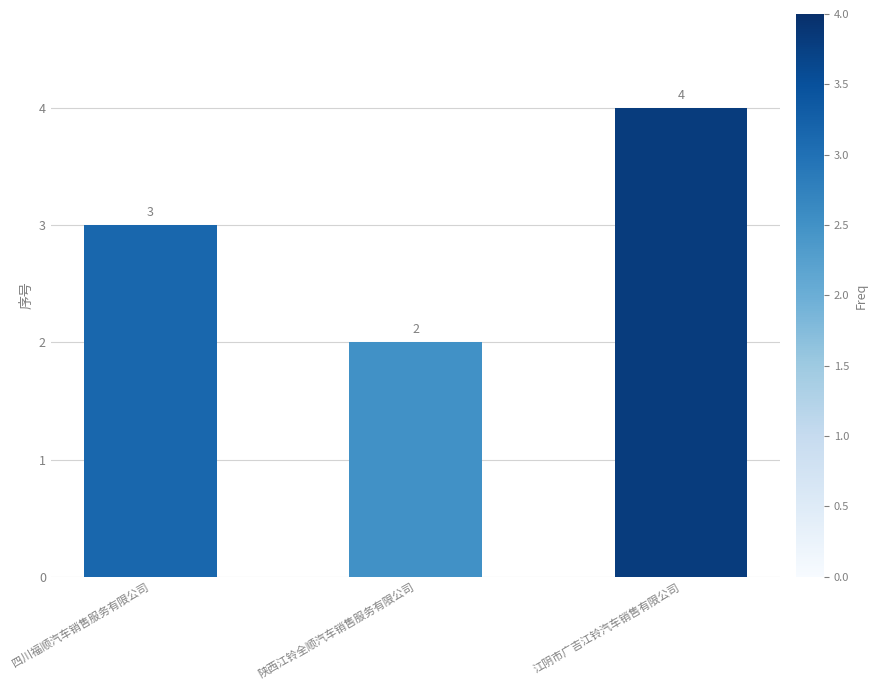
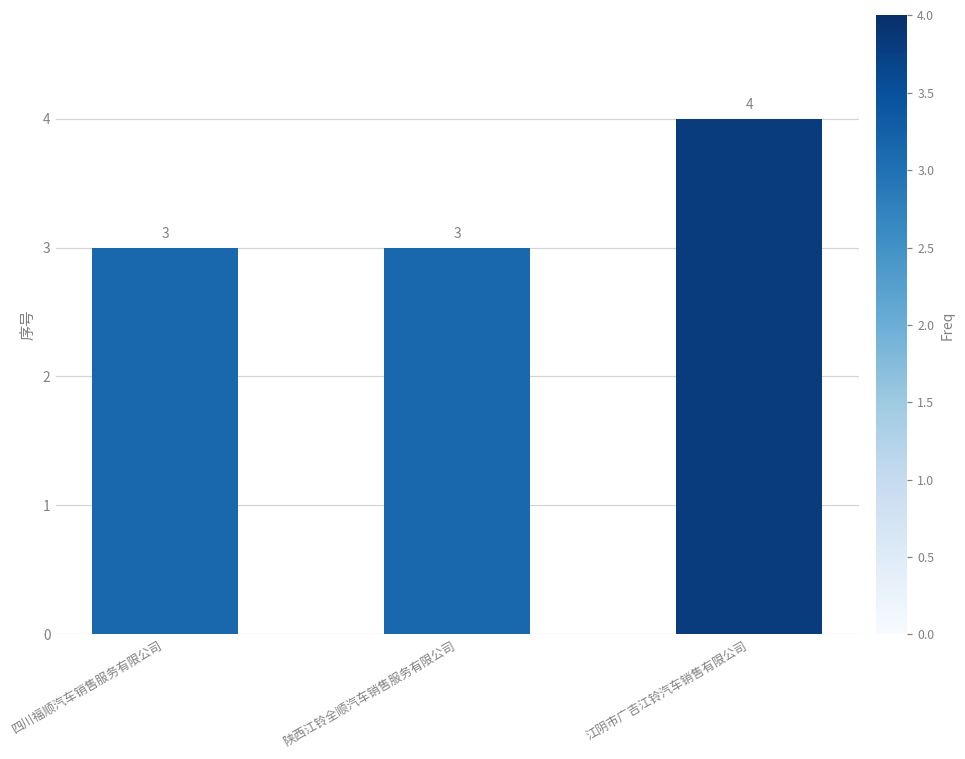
陕西江铃全顺汽车销售服务有限公司: 2 -> 3
